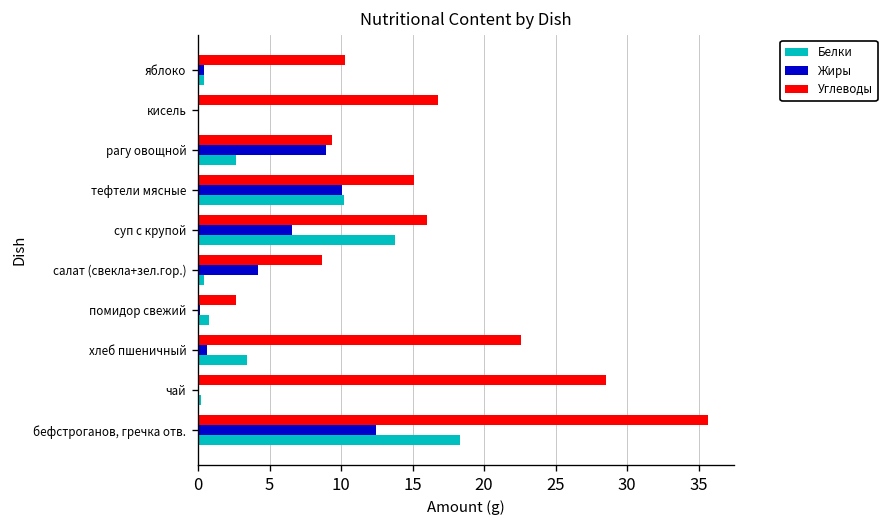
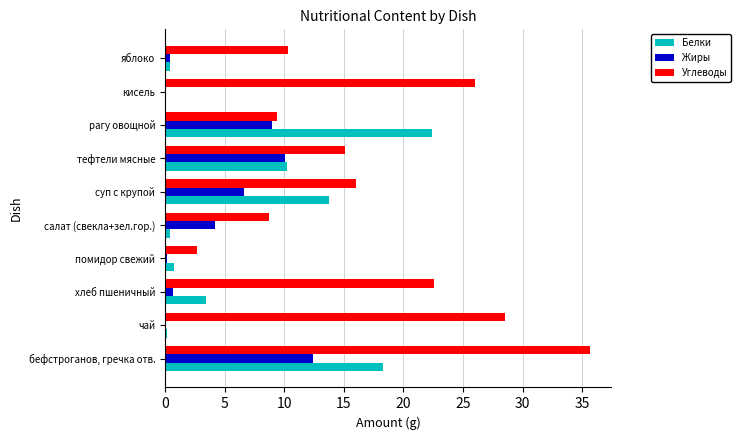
Углеводы, кисель: 16.8 -> 26.0
Белки, рагу овощной: 2.7 -> 22.4
